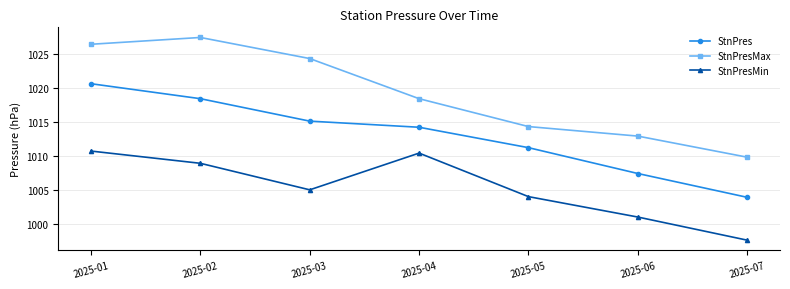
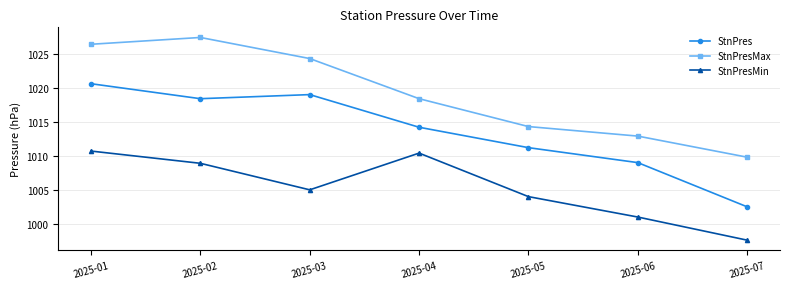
StnPres, 2025-03: 1015 -> 1019
StnPres, 2025-06: 1007 -> 1009
StnPres, 2025-07: 1004 -> 1003
